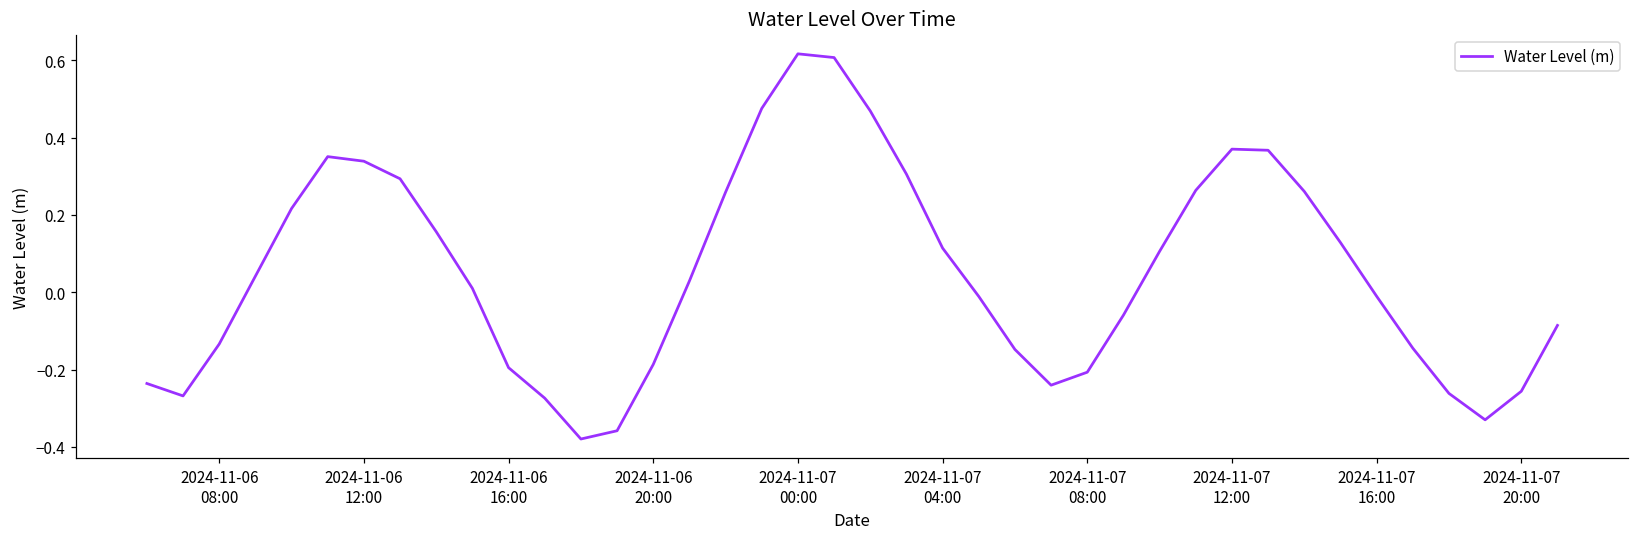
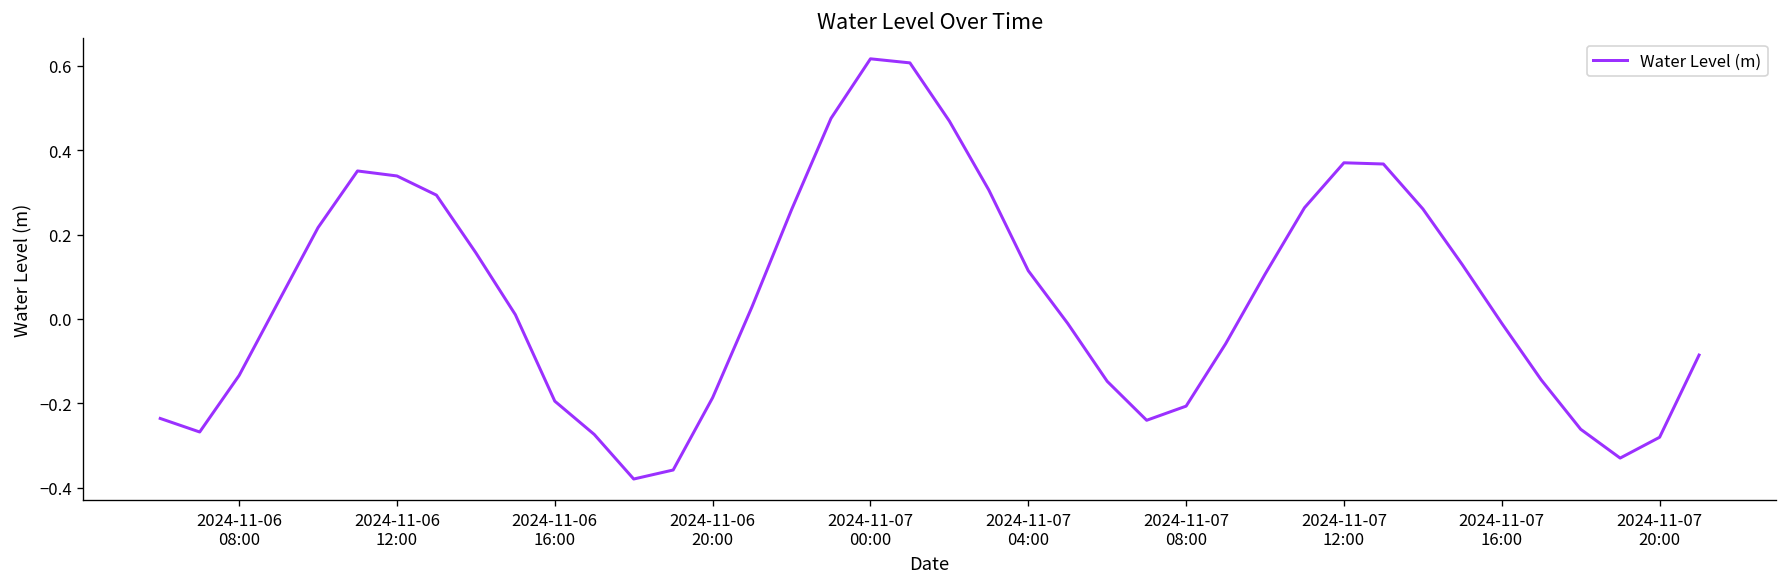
2024-11-07 20:00: -0.26 -> -0.28
